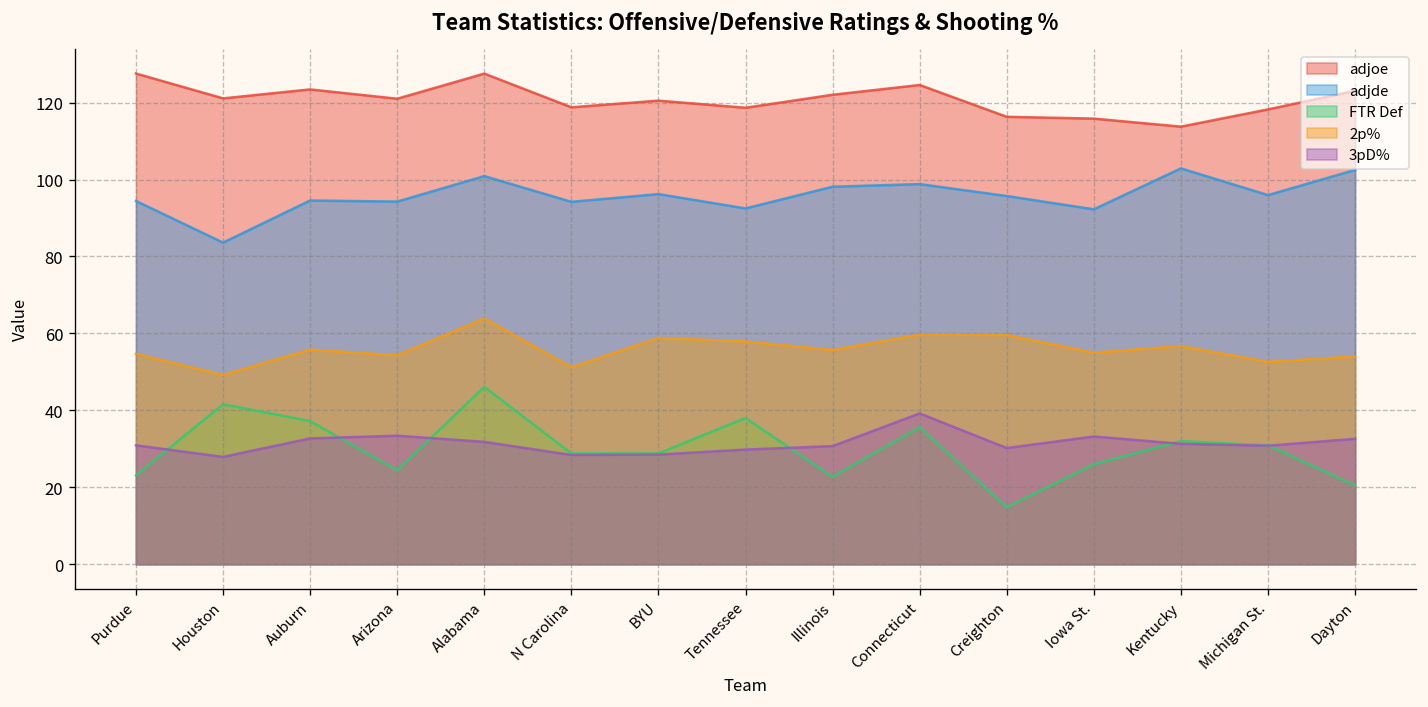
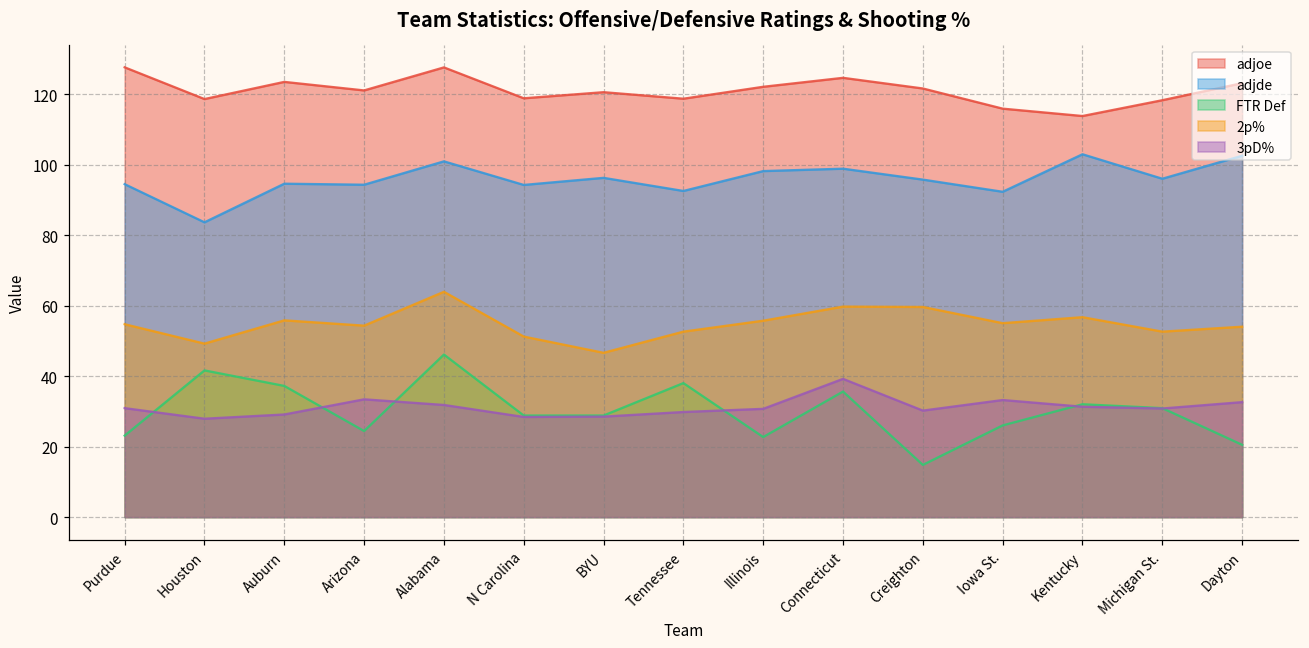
adjoe, Houston: 121 -> 119
3pD%, Auburn: 33 -> 29
2p%, BYU: 59 -> 47
2p%, Tennessee: 58 -> 53
adjoe, Creighton: 116 -> 122
